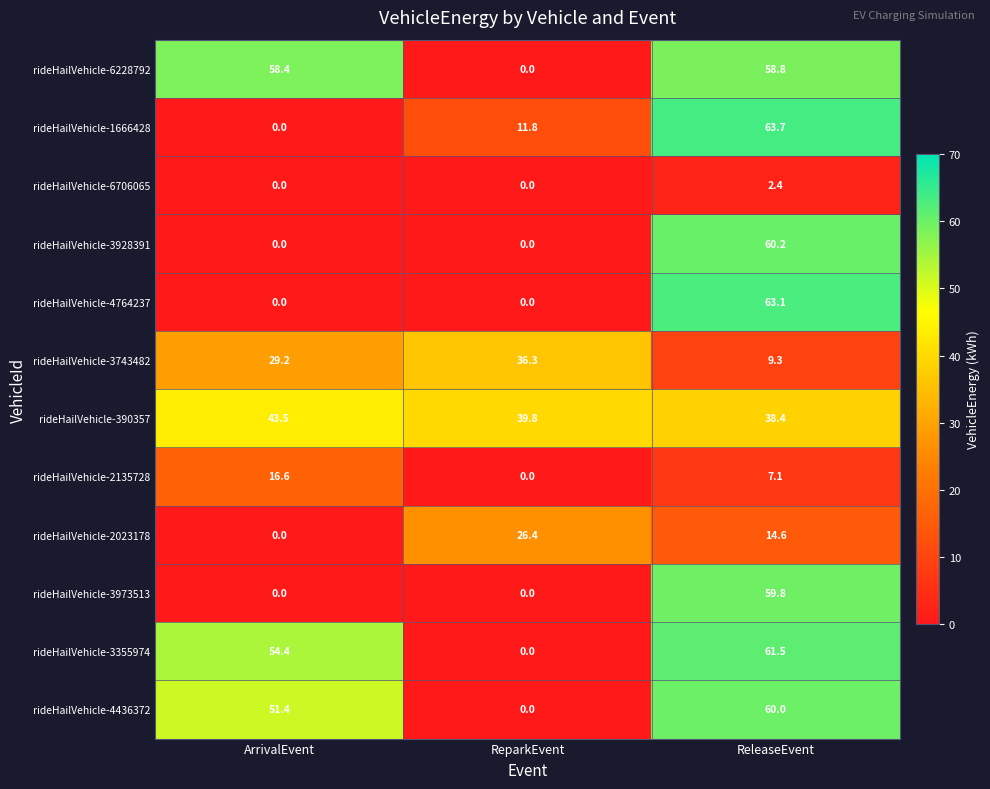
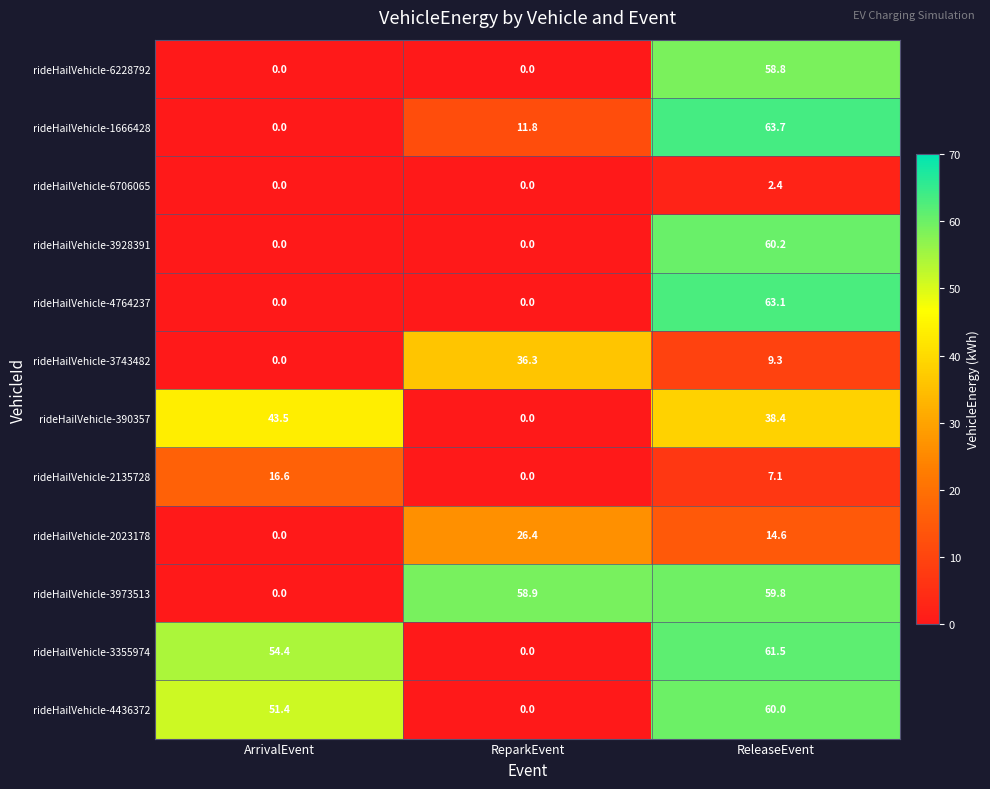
rideHailVehicle-6228792, ArrivalEvent: 58.4 -> 0.0
rideHailVehicle-3743482, ArrivalEvent: 29.2 -> 0.0
rideHailVehicle-390357, ReparkEvent: 39.8 -> 0.0
rideHailVehicle-3973513, ReparkEvent: 0.0 -> 58.9
